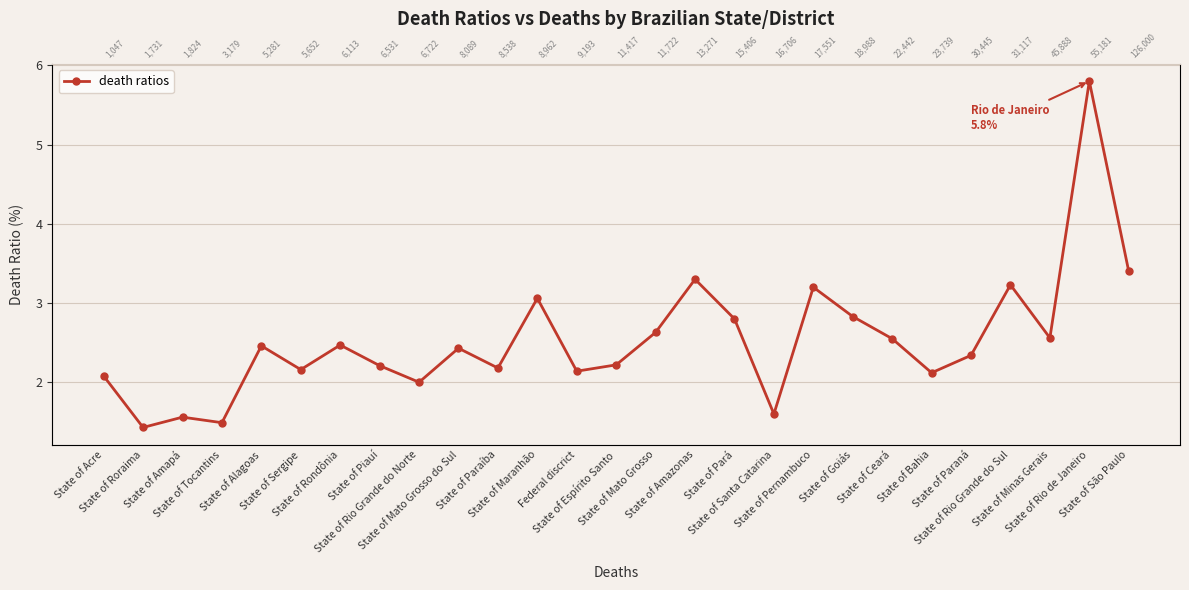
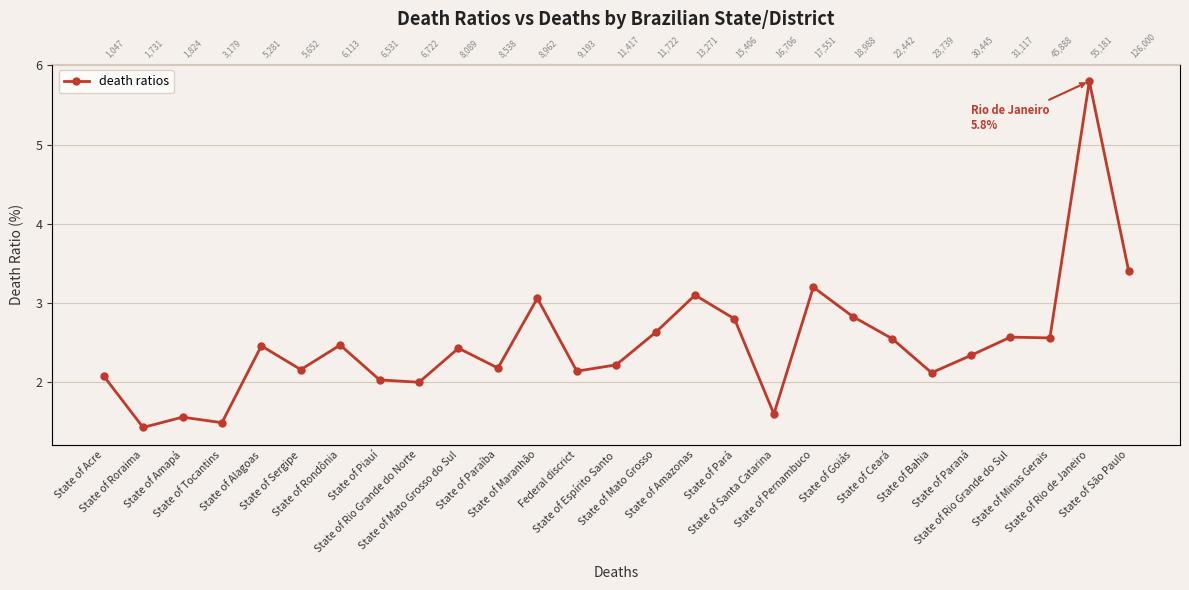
State of Piauí: 2.2 -> 2.0
State of Amazonas: 3.3 -> 3.1
State of Rio Grande do Sul: 3.2 -> 2.6
